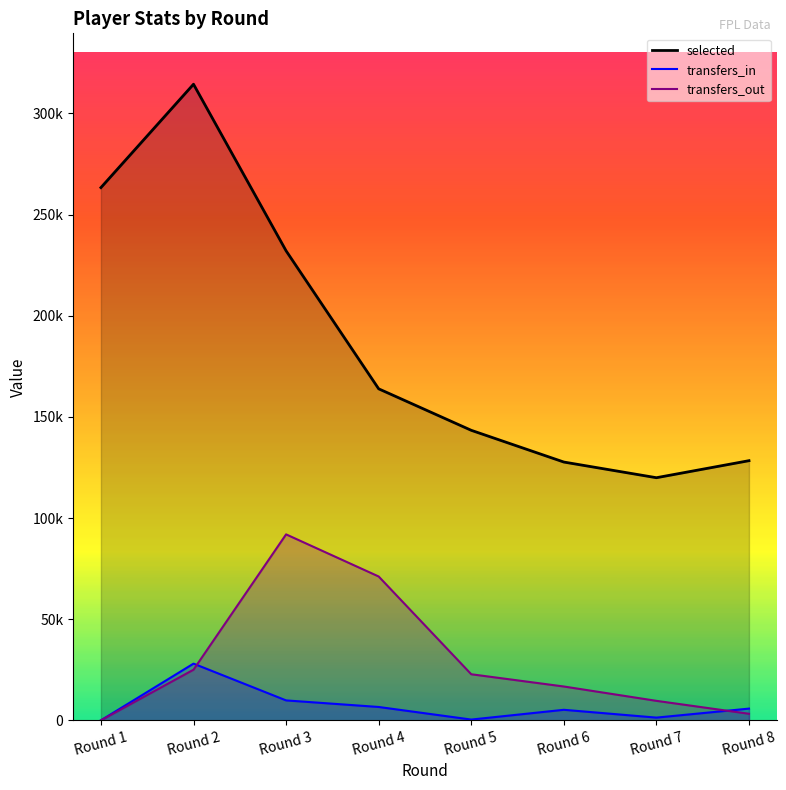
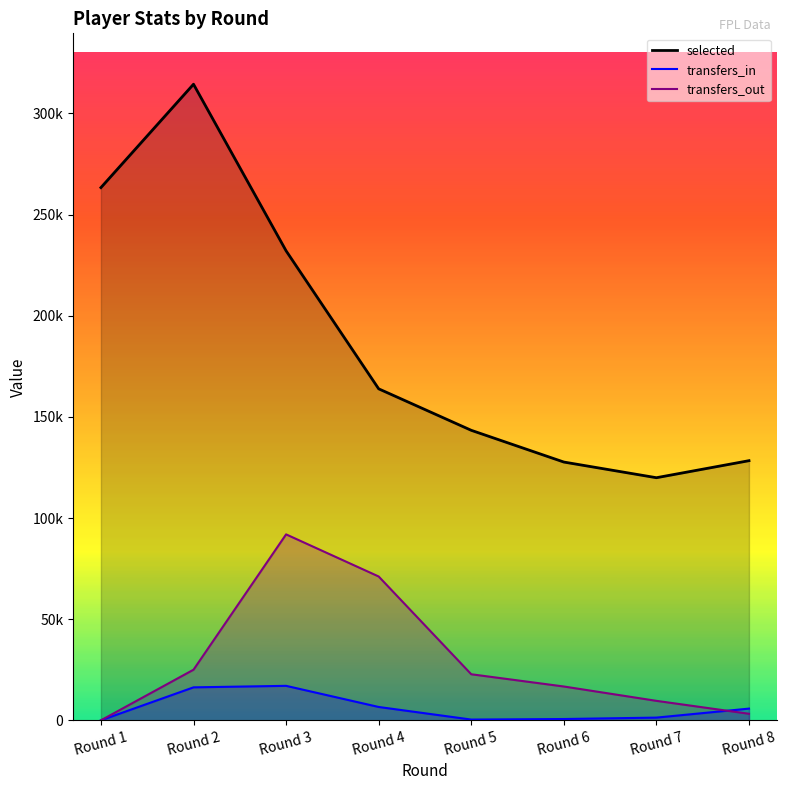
transfers_in, Round 2: 28000 -> 16000
transfers_in, Round 3: 10000 -> 17000
transfers_in, Round 6: 5000 -> 1000
